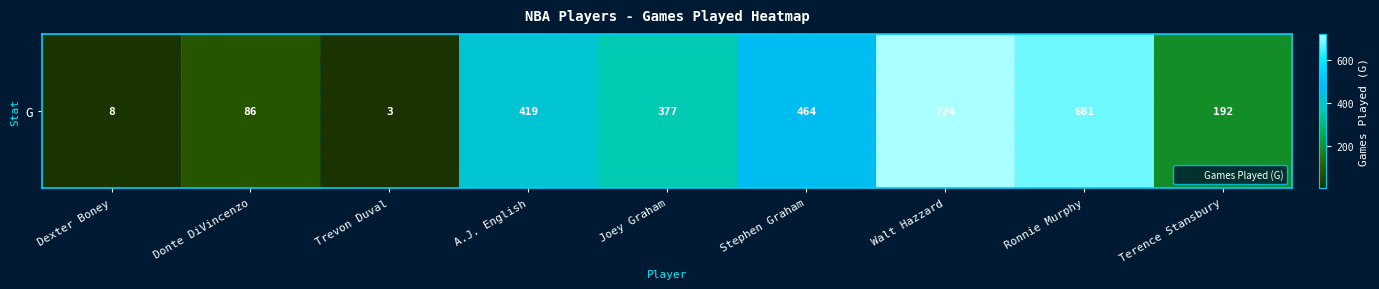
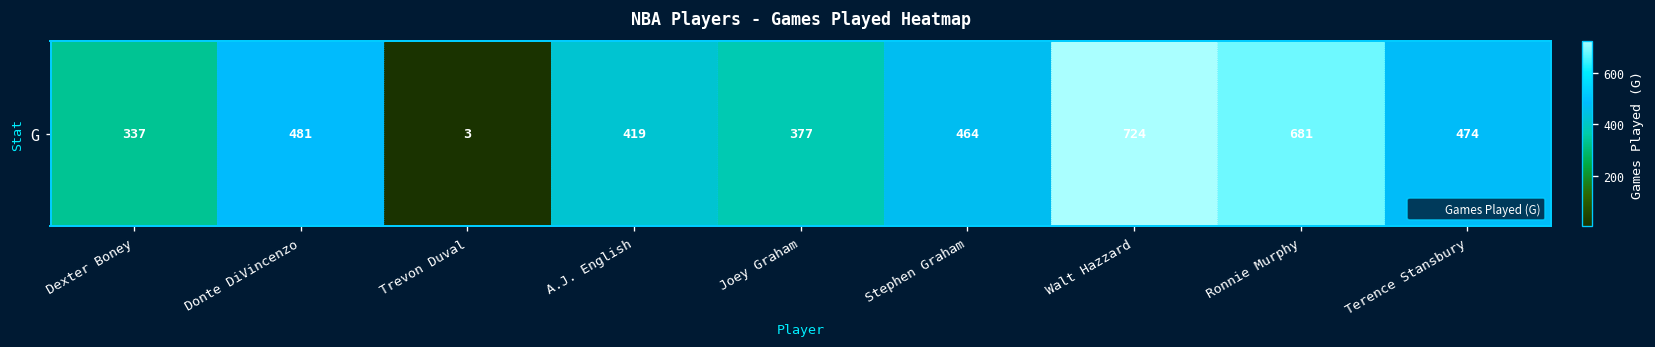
G, Dexter Boney: 8 -> 337
G, Donte DiVincenzo: 86 -> 481
G, Terence Stansbury: 192 -> 474
